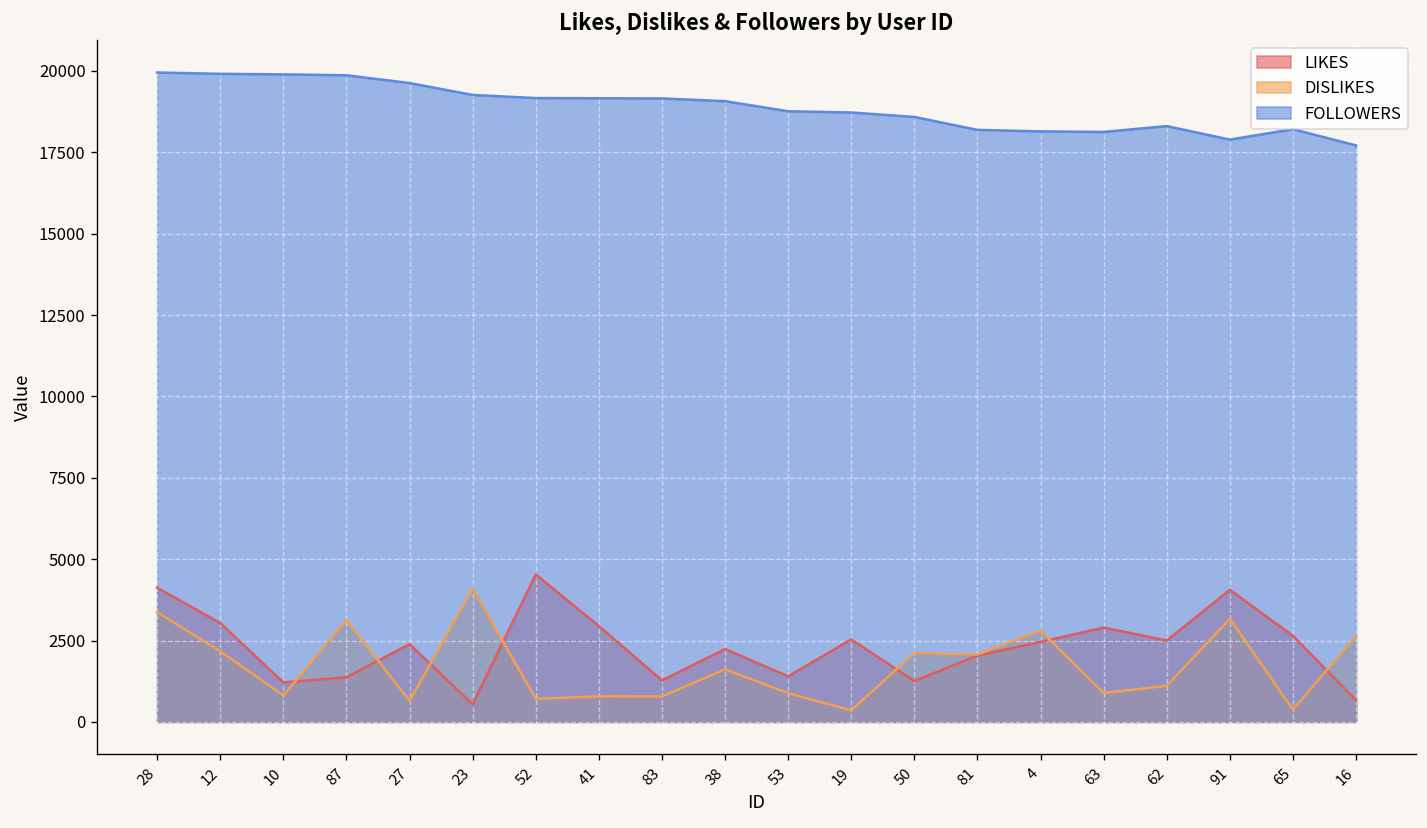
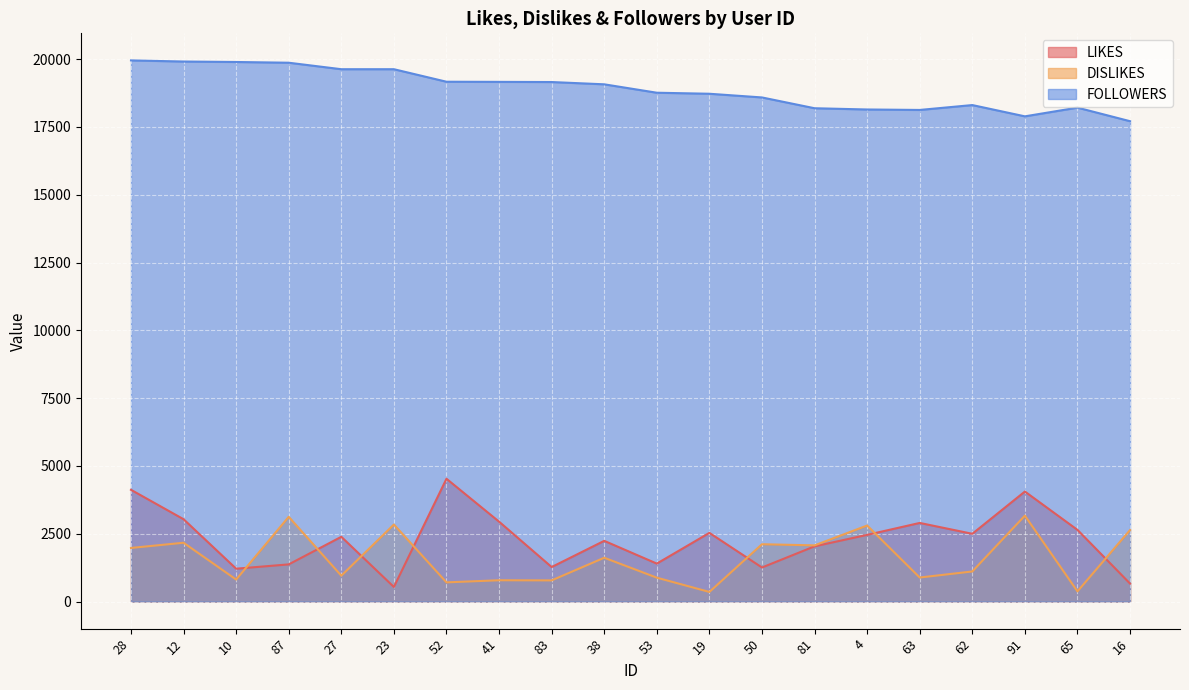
DISLIKES, 28: 3400 -> 2000
DISLIKES, 27: 600 -> 1000
DISLIKES, 23: 4100 -> 2800
FOLLOWERS, 23: 19300 -> 19600
